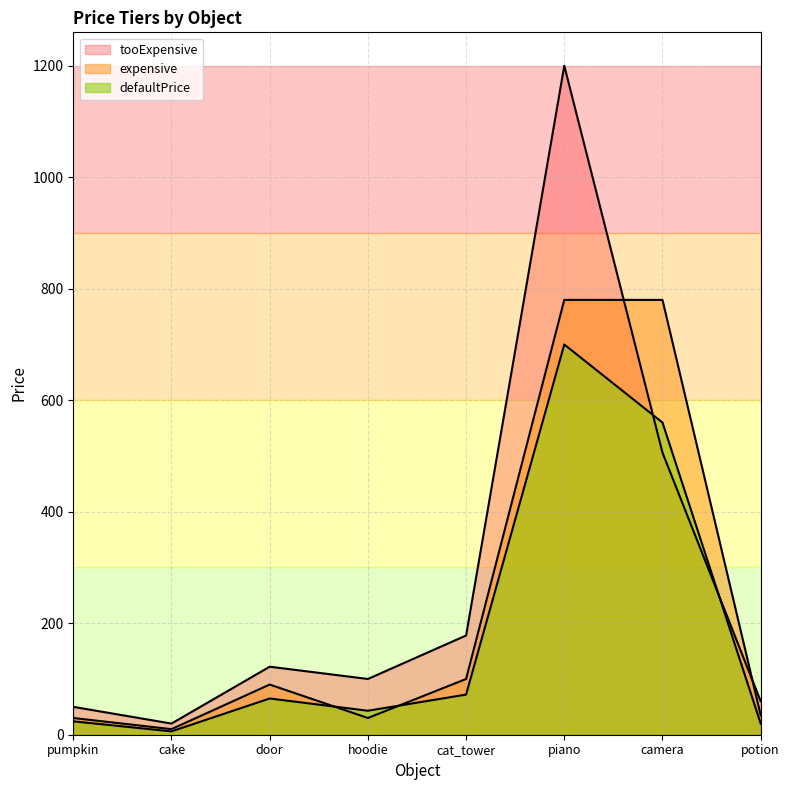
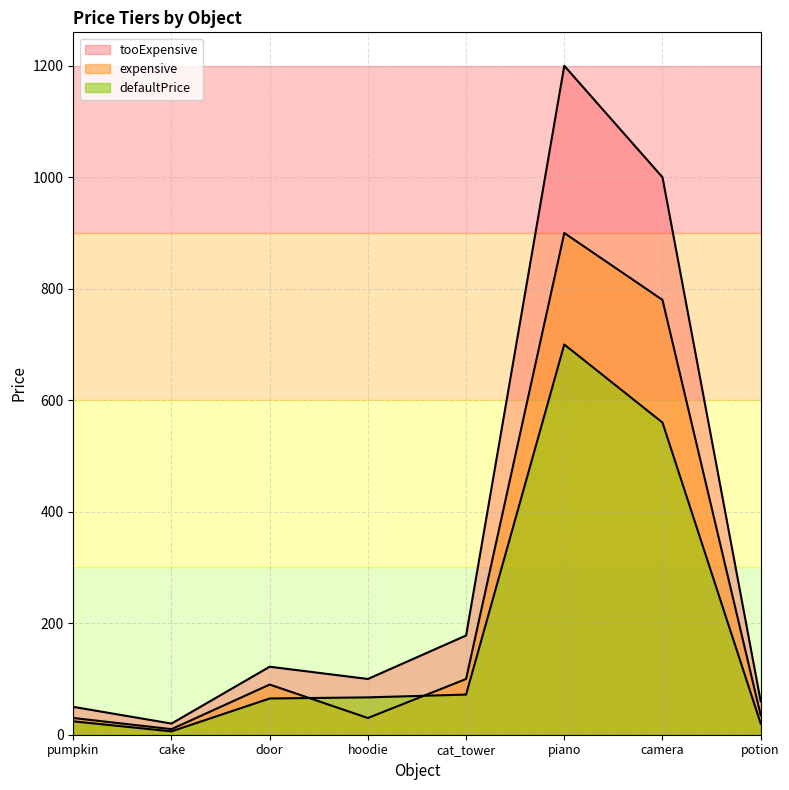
defaultPrice, hoodie: 40 -> 70
expensive, piano: 780 -> 900
tooExpensive, camera: 510 -> 1000
